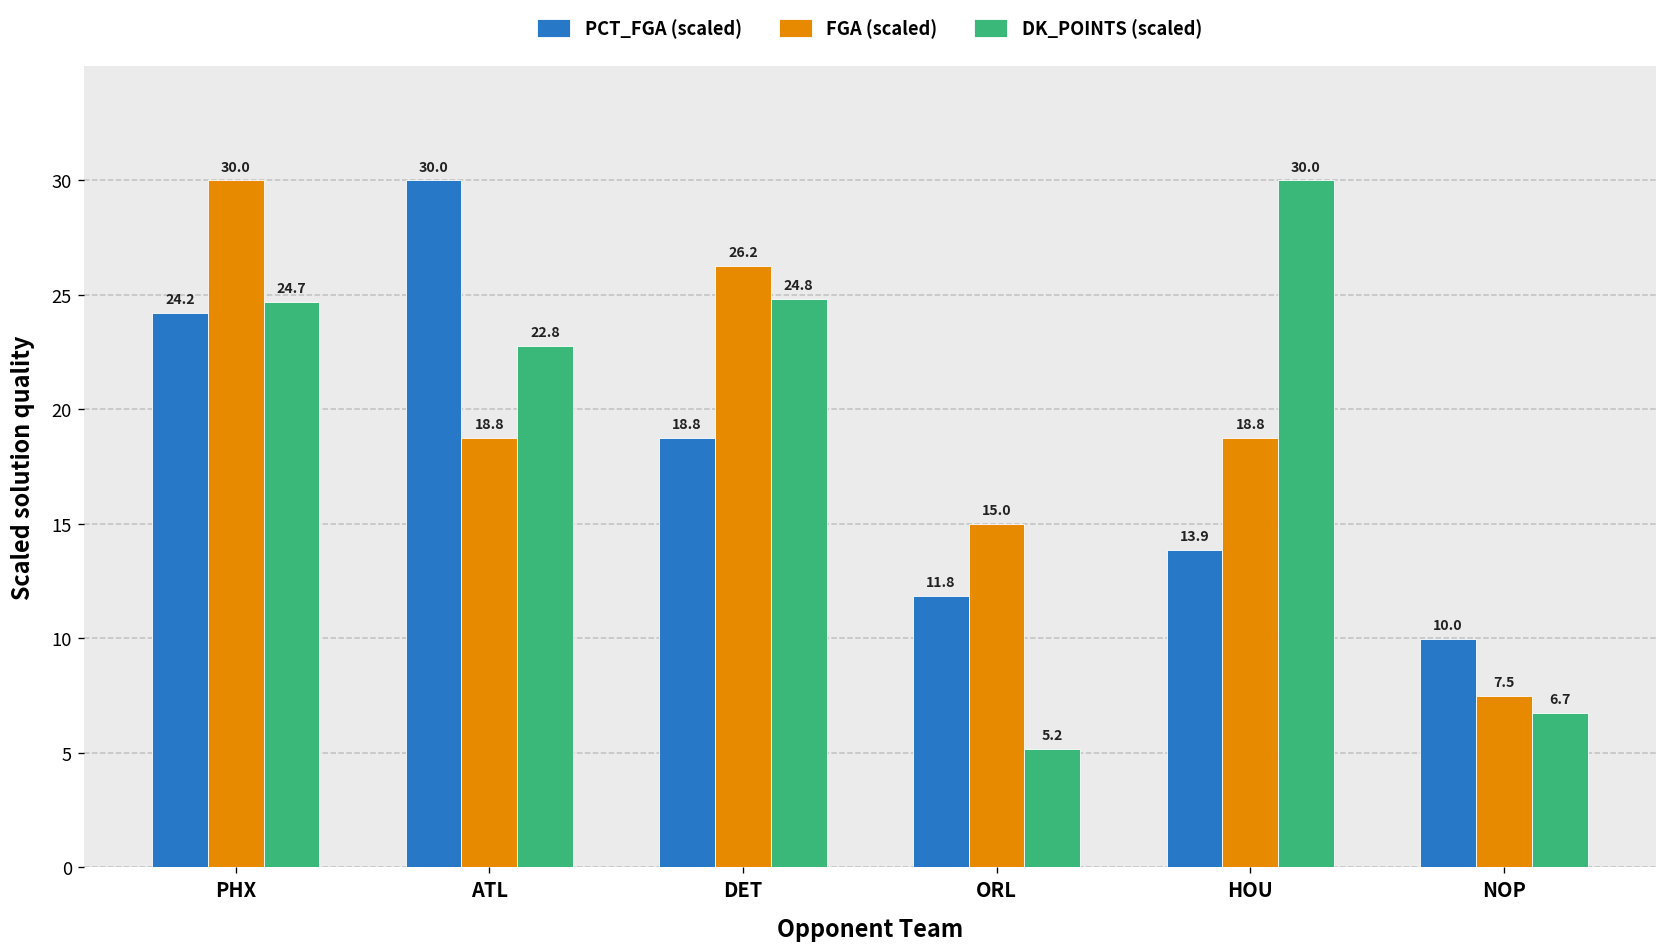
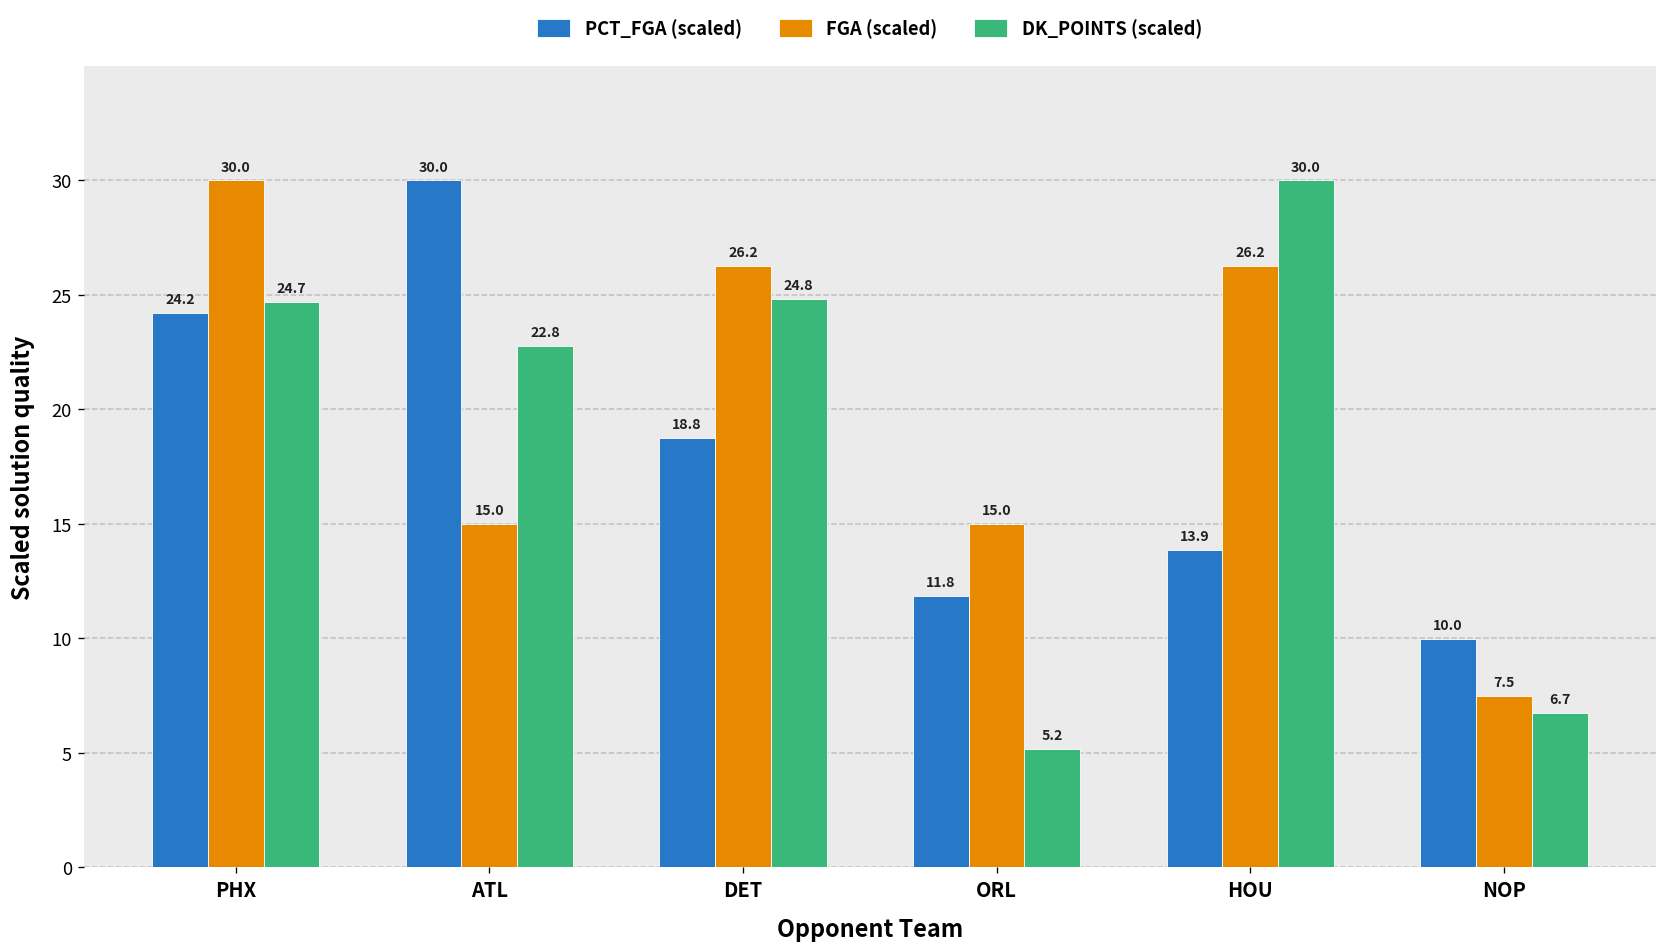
FGA (scaled), ATL: 18.8 -> 15.0
FGA (scaled), HOU: 18.8 -> 26.2
